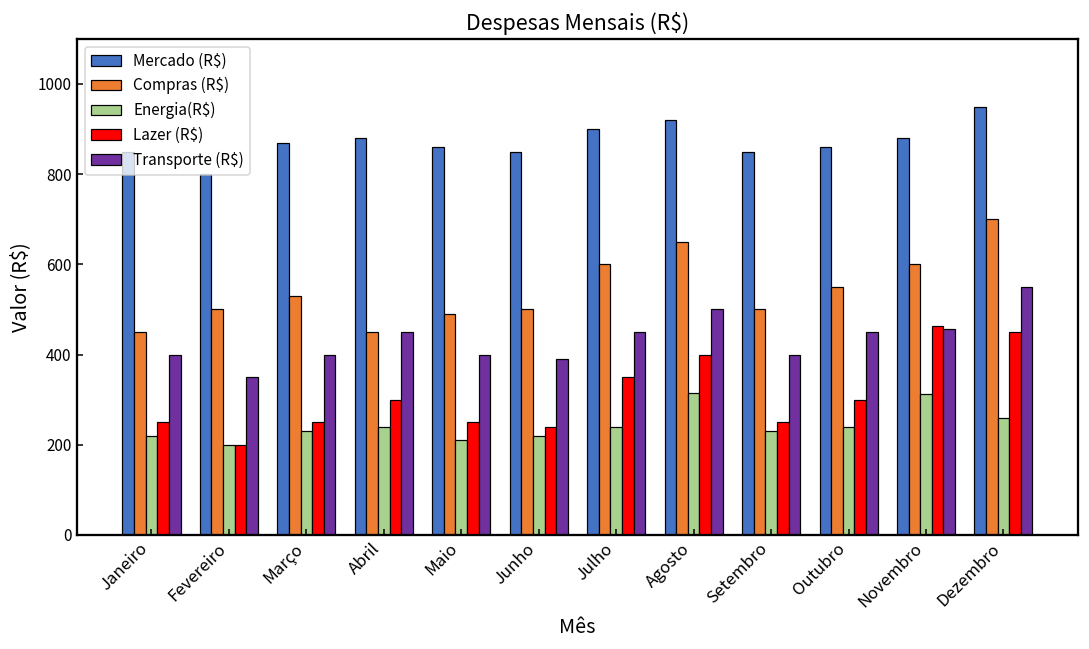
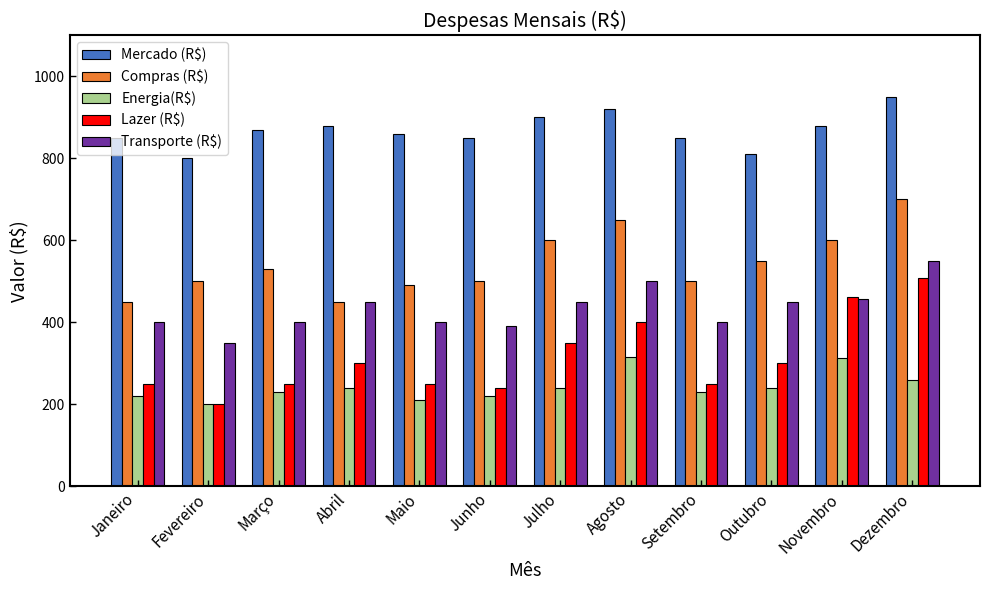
Mercado (R$), Outubro: 860 -> 810
Lazer (R$), Dezembro: 450 -> 510
